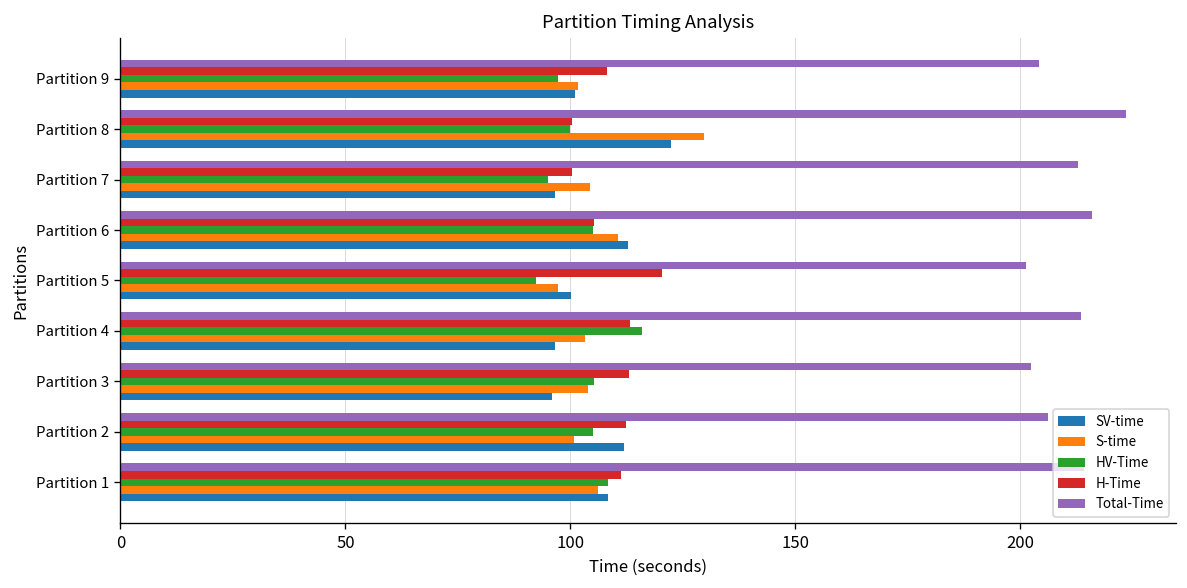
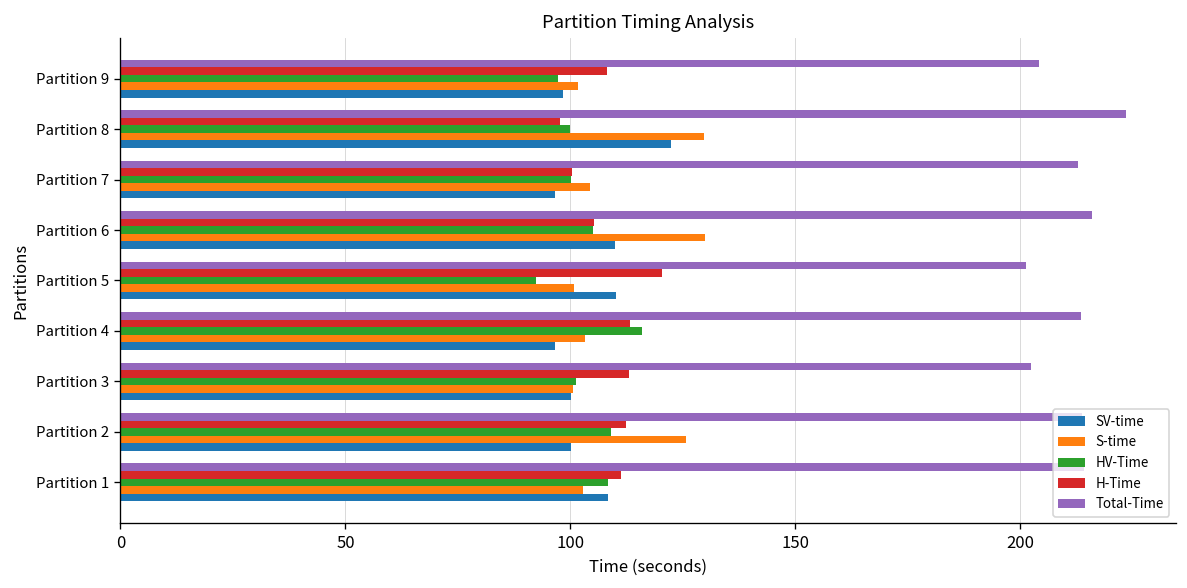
SV-time, Partition 9: 101 -> 98
H-Time, Partition 8: 100 -> 98
HV-Time, Partition 7: 95 -> 100
S-time, Partition 6: 111 -> 130
SV-time, Partition 6: 113 -> 110
S-time, Partition 5: 97 -> 101
SV-time, Partition 5: 100 -> 110
HV-Time, Partition 3: 105 -> 101
S-time, Partition 3: 104 -> 101
SV-time, Partition 3: 96 -> 100
Total-Time, Partition 2: 206 -> 214
HV-Time, Partition 2: 105 -> 109
S-time, Partition 2: 101 -> 126
SV-time, Partition 2: 112 -> 100
S-time, Partition 1: 106 -> 103
